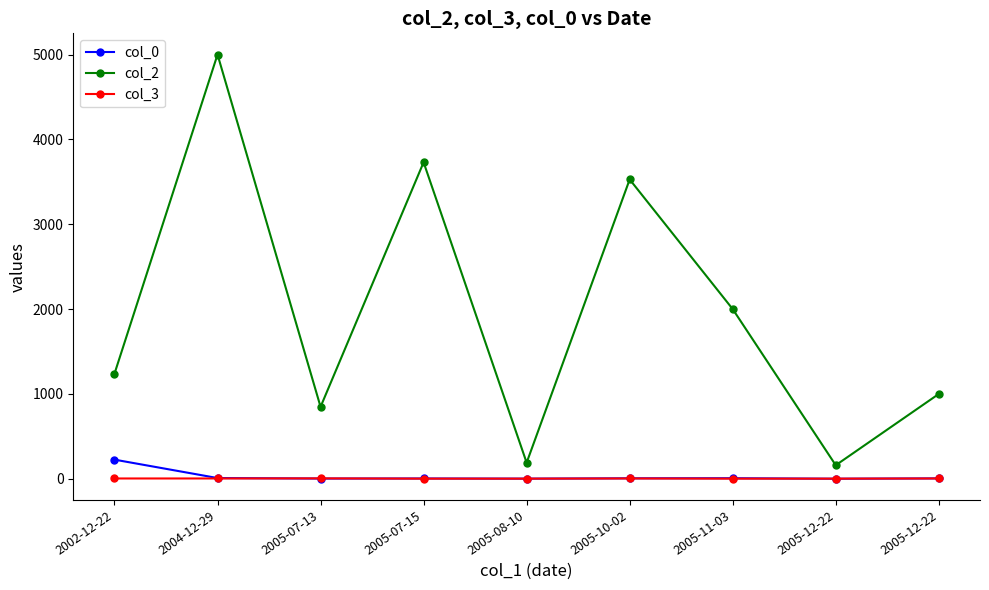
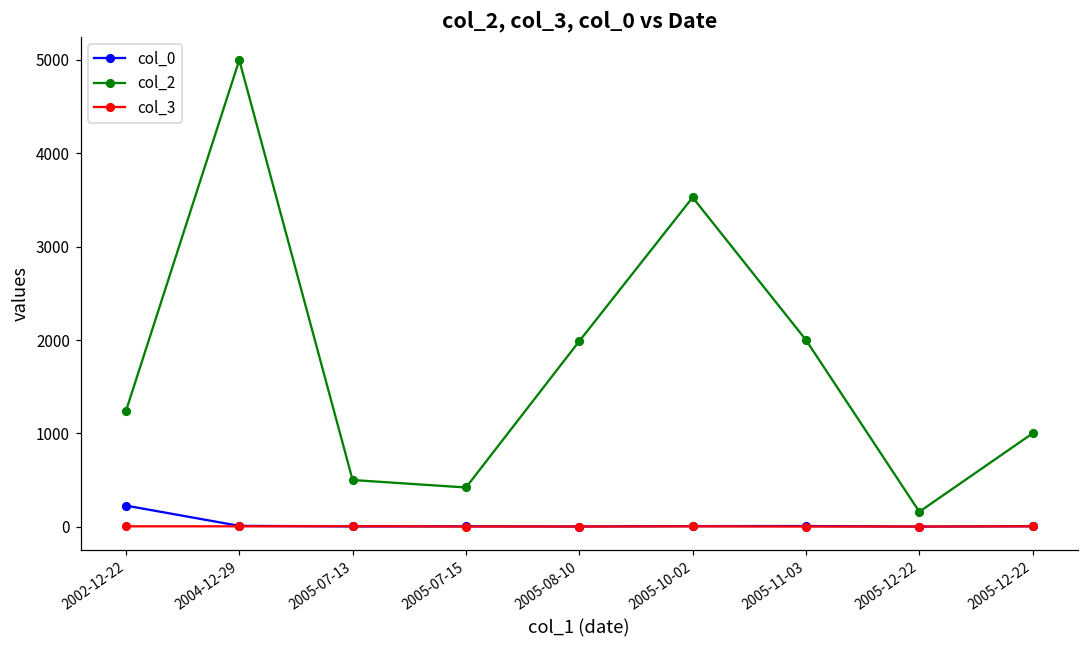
col_2, 2005-07-13: 800 -> 500
col_2, 2005-07-15: 3700 -> 400
col_2, 2005-08-10: 200 -> 2000
